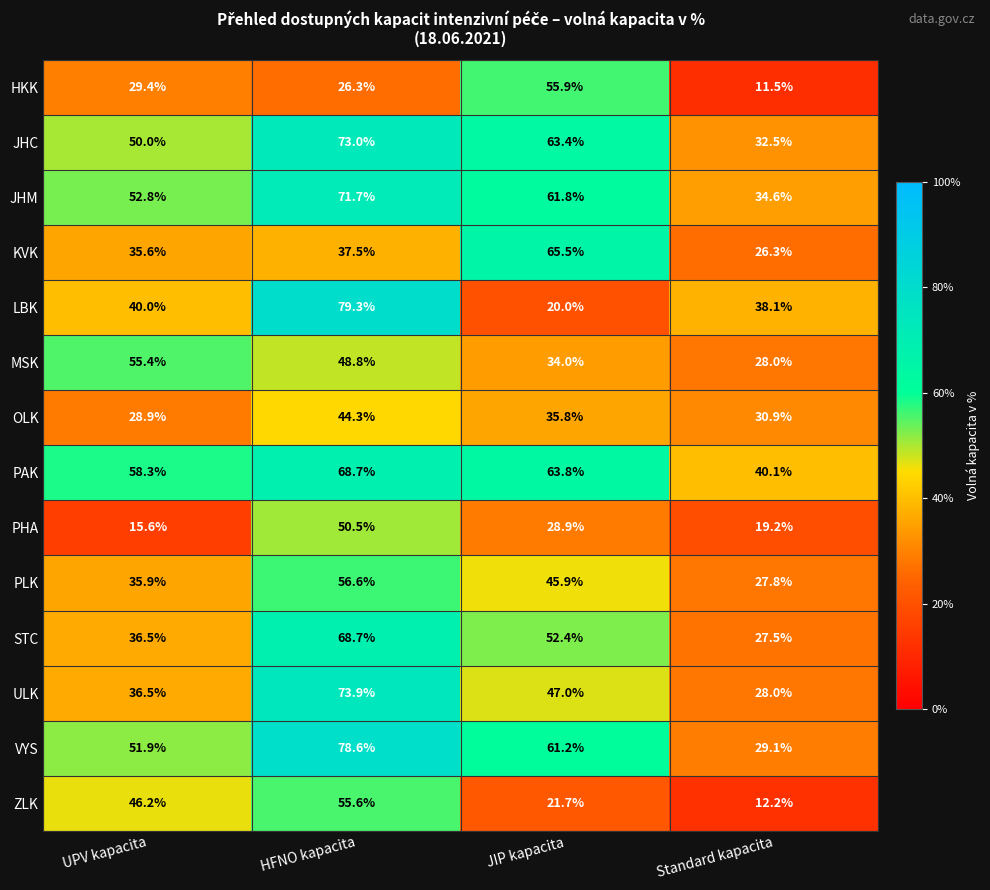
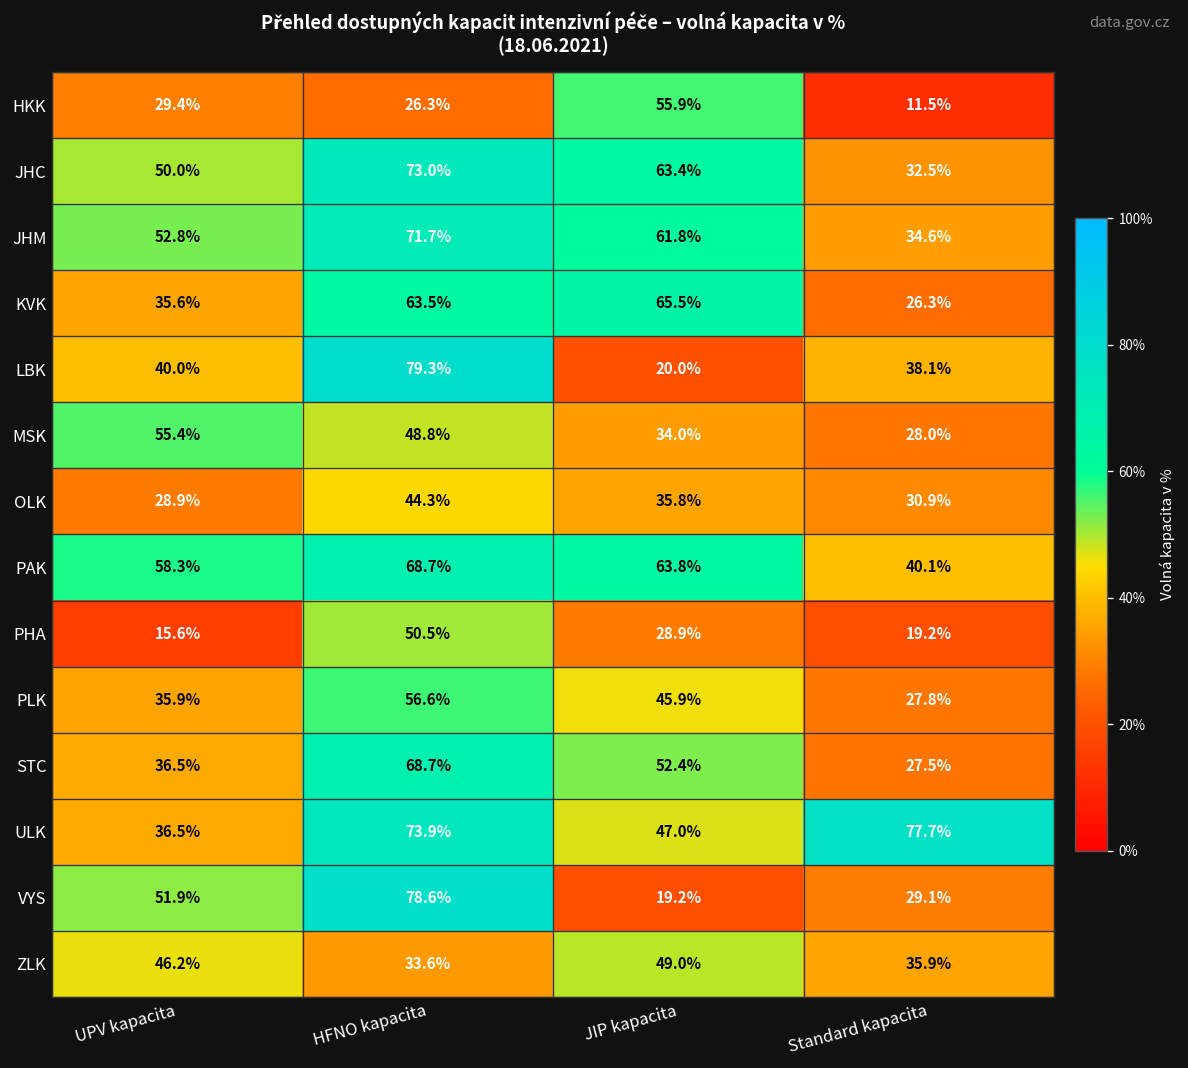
KVK, HFNO kapacita: 37.5% -> 63.5%
ULK, Standard kapacita: 28.0% -> 77.7%
VYS, JIP kapacita: 61.2% -> 19.2%
ZLK, HFNO kapacita: 55.6% -> 33.6%
ZLK, JIP kapacita: 21.7% -> 49.0%
ZLK, Standard kapacita: 12.2% -> 35.9%
